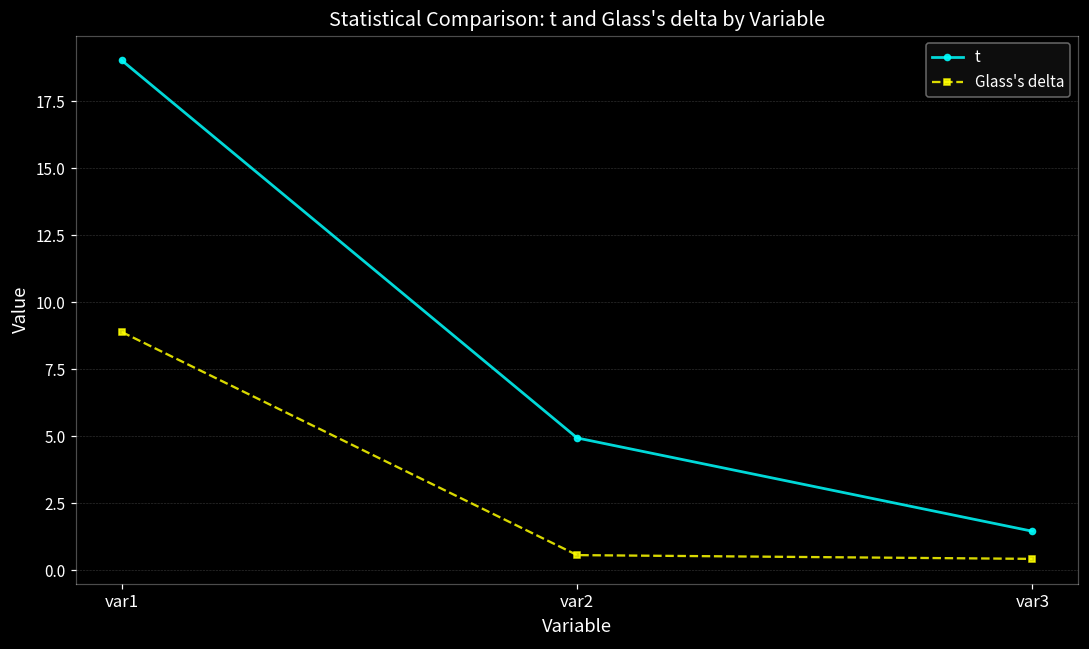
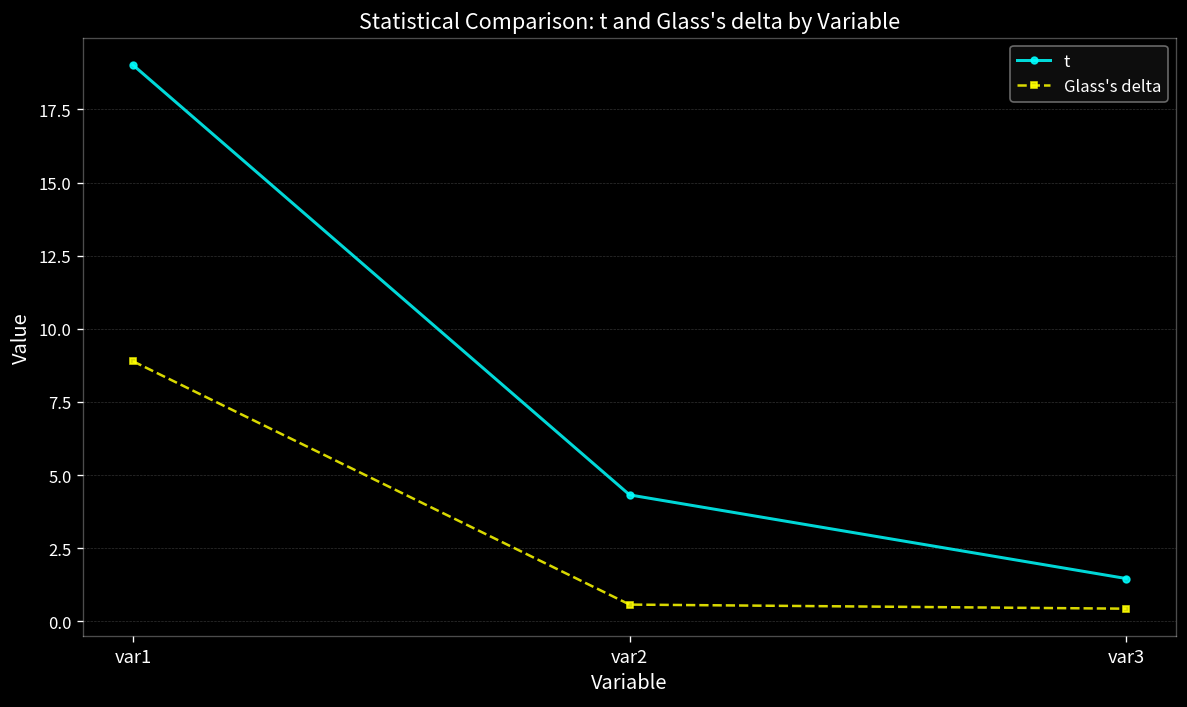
t, var2: 4.9 -> 4.3
